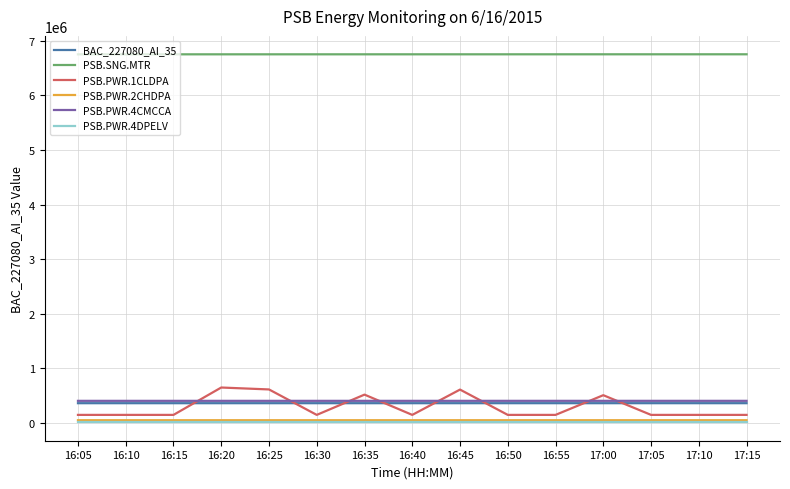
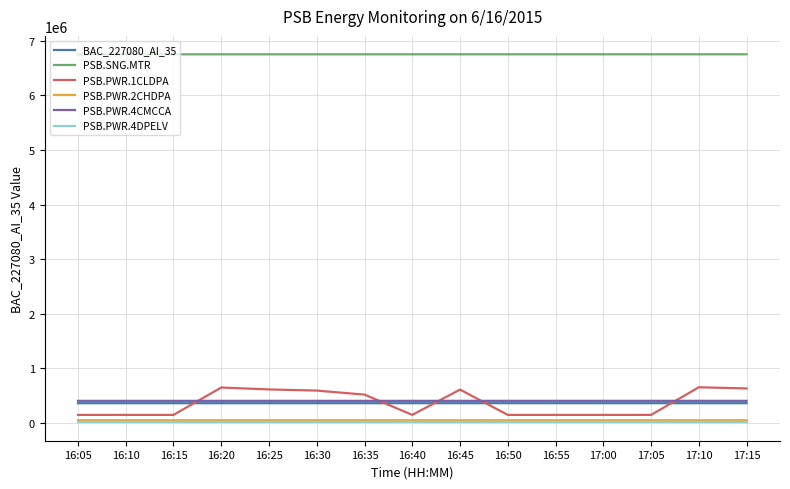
PSB.PWR.1CLDPA, 16:30: 100000 -> 600000
PSB.PWR.1CLDPA, 17:00: 500000 -> 100000
PSB.PWR.1CLDPA, 17:10: 100000 -> 600000
PSB.PWR.1CLDPA, 17:15: 100000 -> 600000
